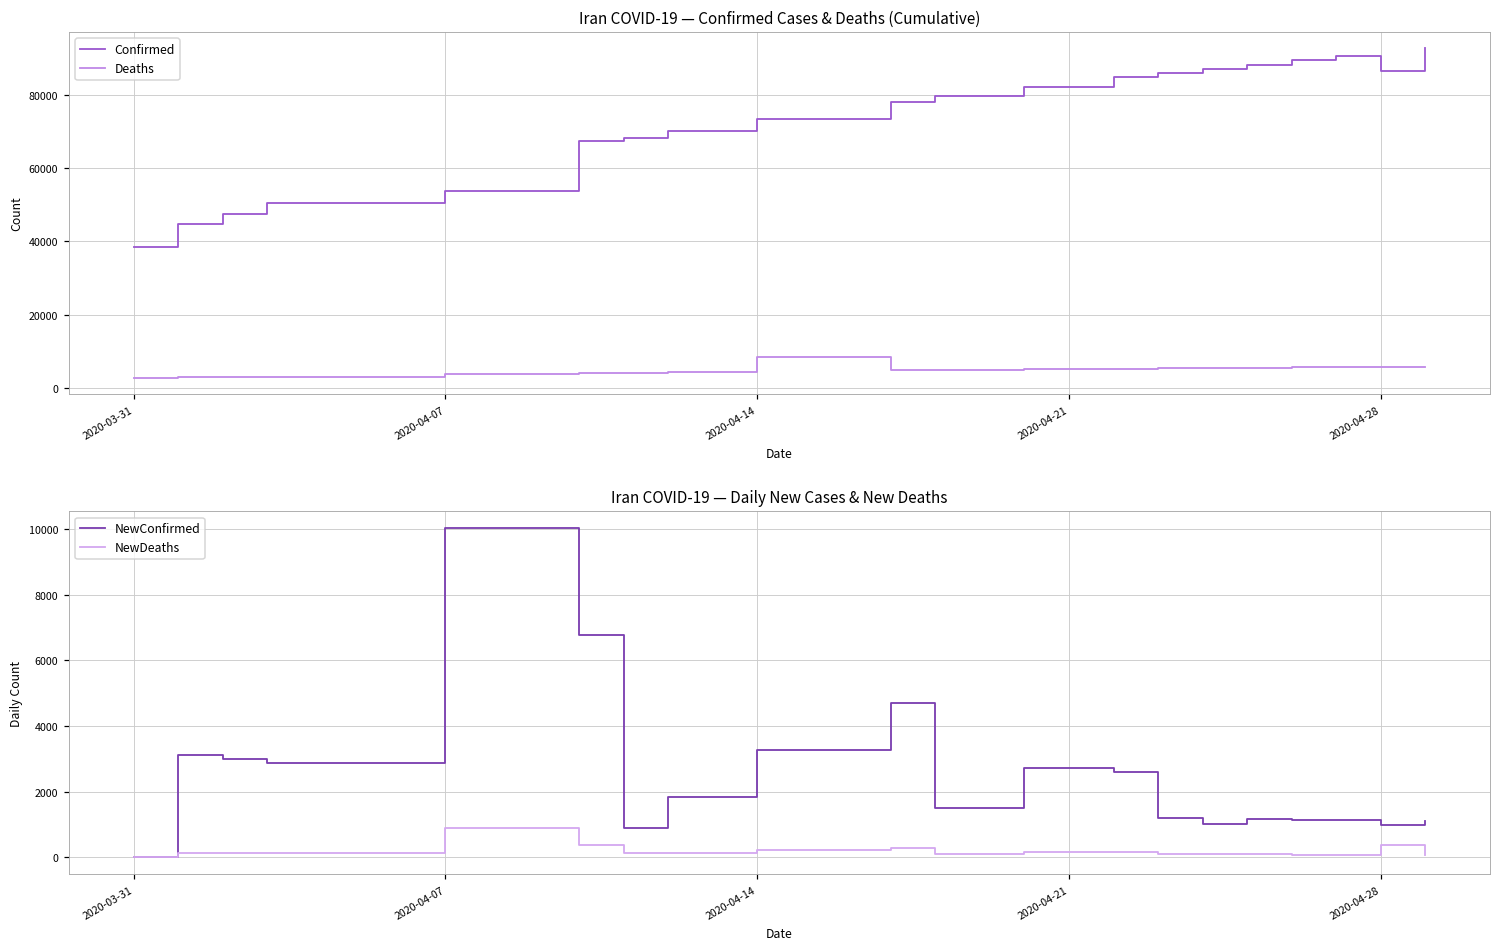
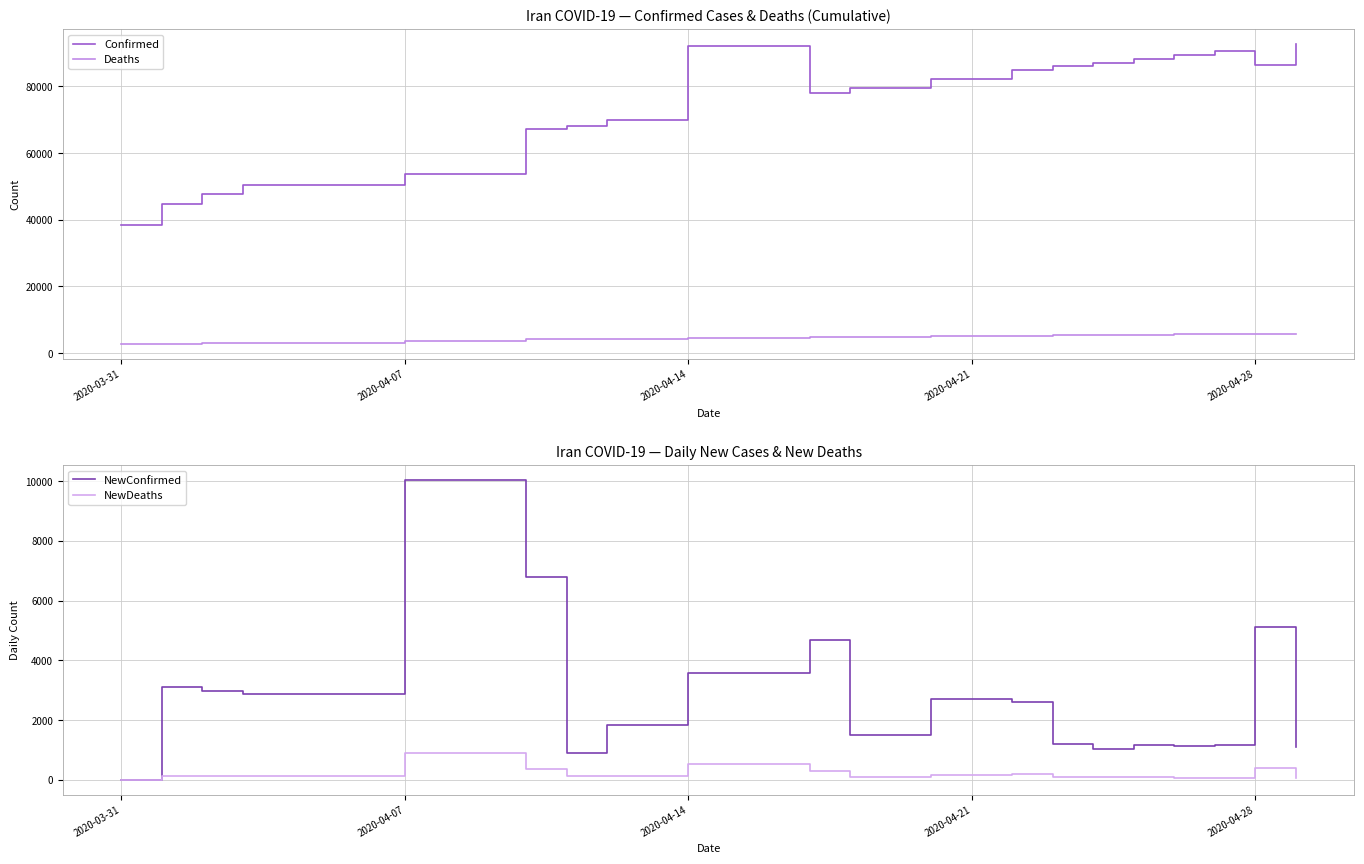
Iran COVID-19 — Confirmed Cases & Deaths (Cumulative), Confirmed, 2020-04-14: 73000 -> 92000
Iran COVID-19 — Confirmed Cases & Deaths (Cumulative), Deaths, 2020-04-14: 8000 -> 5000
Iran COVID-19 — Daily New Cases & New Deaths, NewConfirmed, 2020-04-14: 3300 -> 3600
Iran COVID-19 — Daily New Cases & New Deaths, NewDeaths, 2020-04-14: 200 -> 500
Iran COVID-19 — Daily New Cases & New Deaths, NewConfirmed, 2020-04-28: 1000 -> 5100
